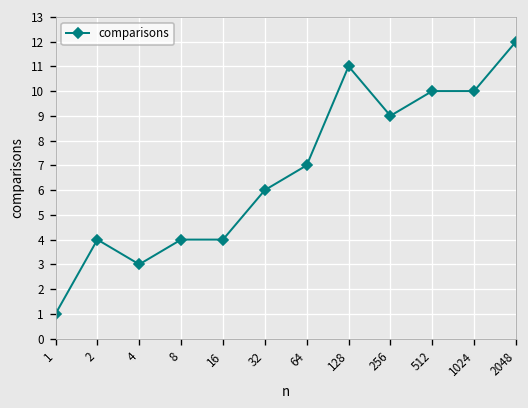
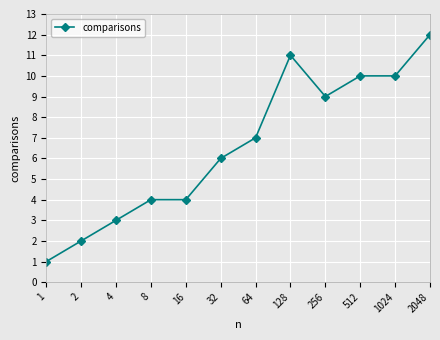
2: 4 -> 2
